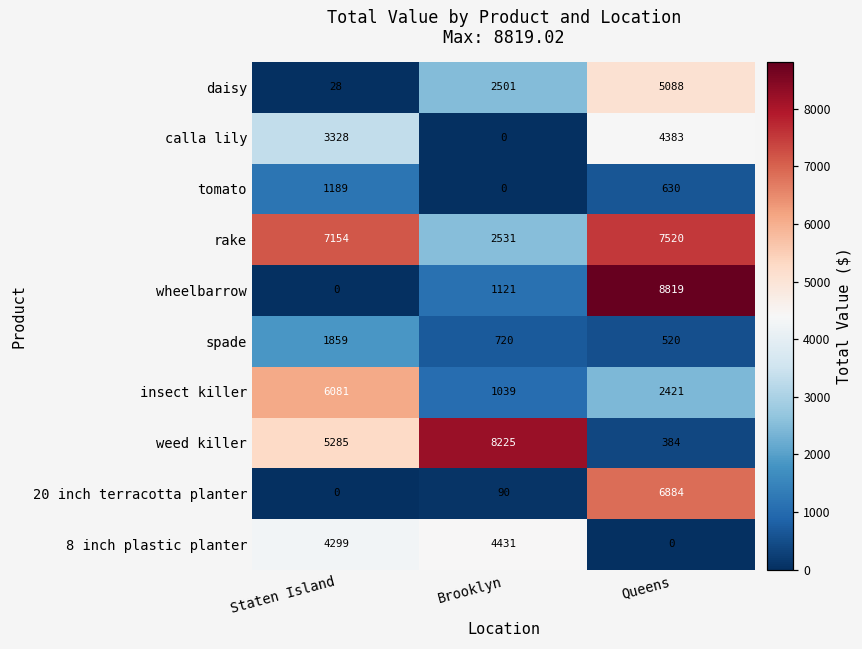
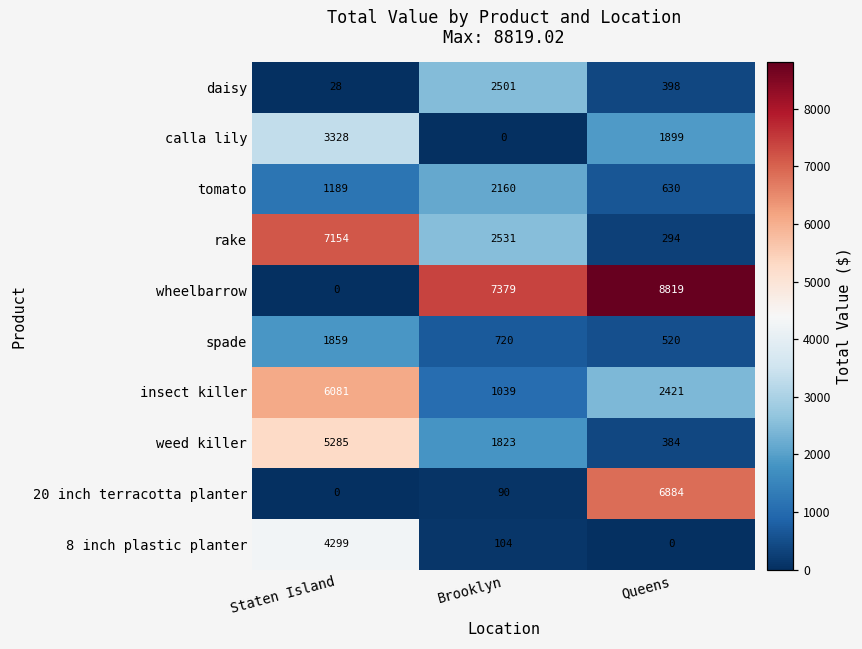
daisy, Queens: 5088 -> 398
calla lily, Queens: 4383 -> 1899
tomato, Brooklyn: 0 -> 2160
rake, Queens: 7520 -> 294
wheelbarrow, Brooklyn: 1121 -> 7379
weed killer, Brooklyn: 8225 -> 1823
8 inch plastic planter, Brooklyn: 4431 -> 104
